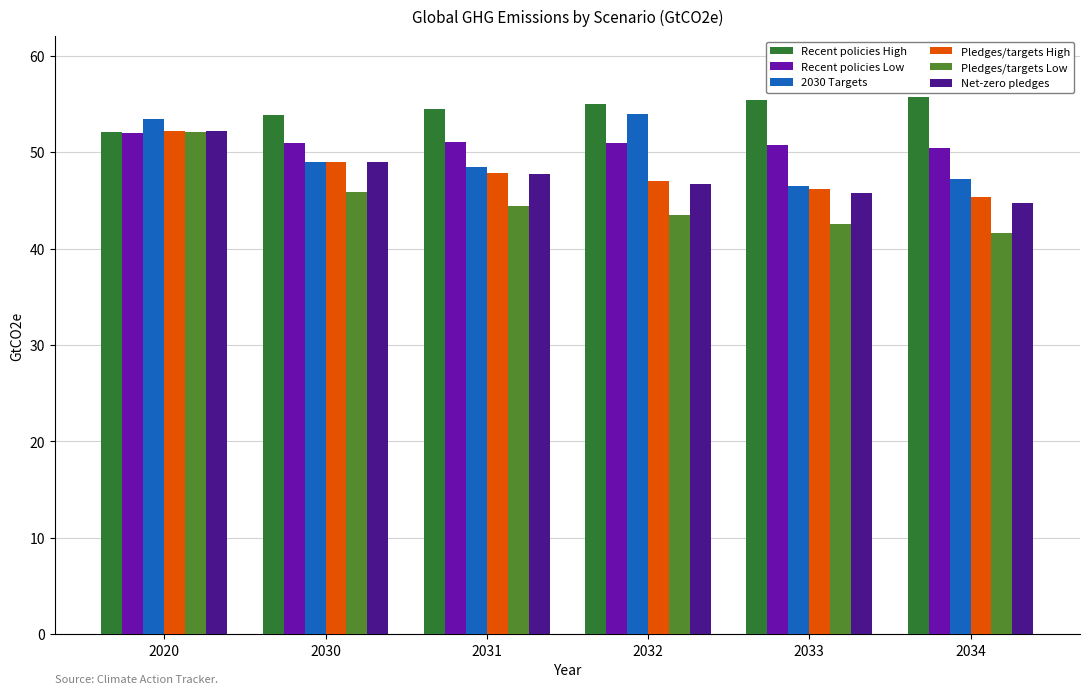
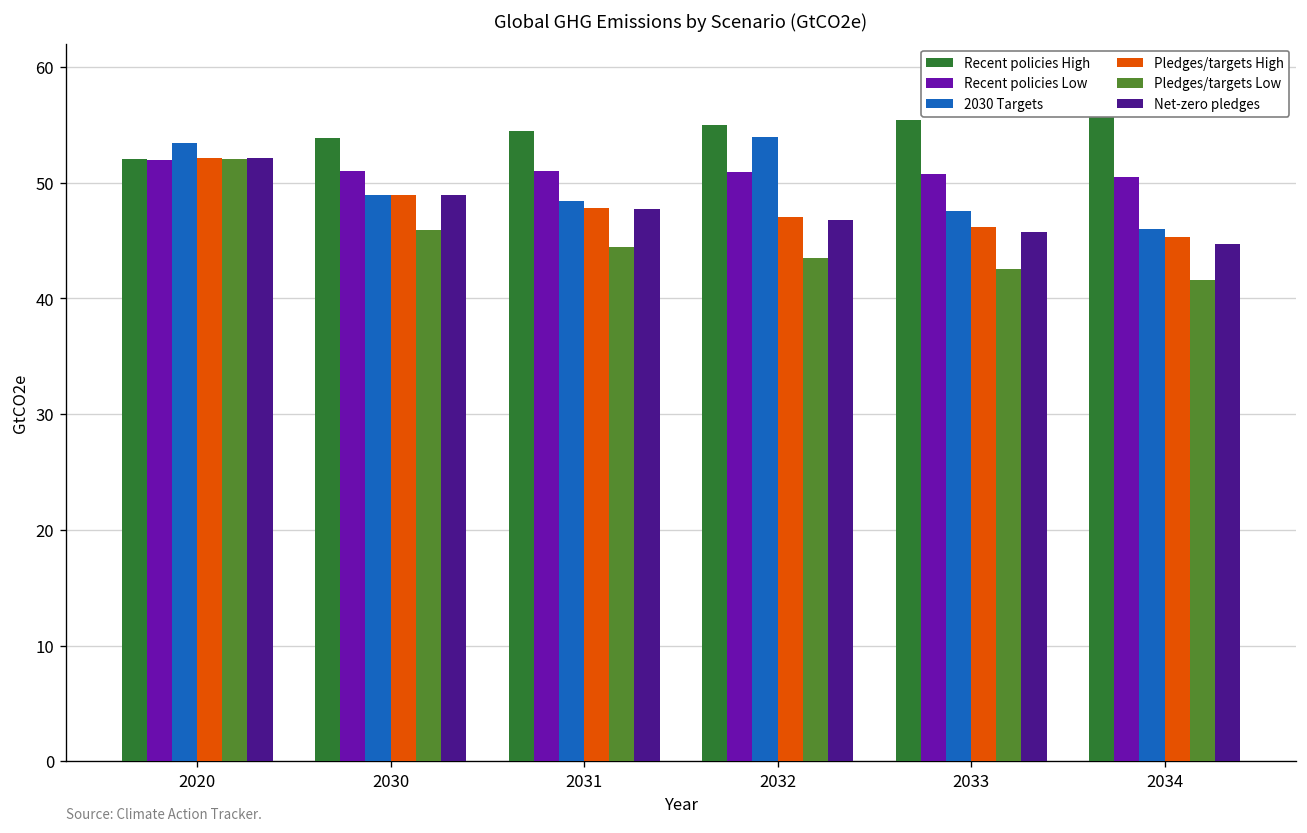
2030 Targets, 2033: 47 -> 48
2030 Targets, 2034: 47 -> 46
